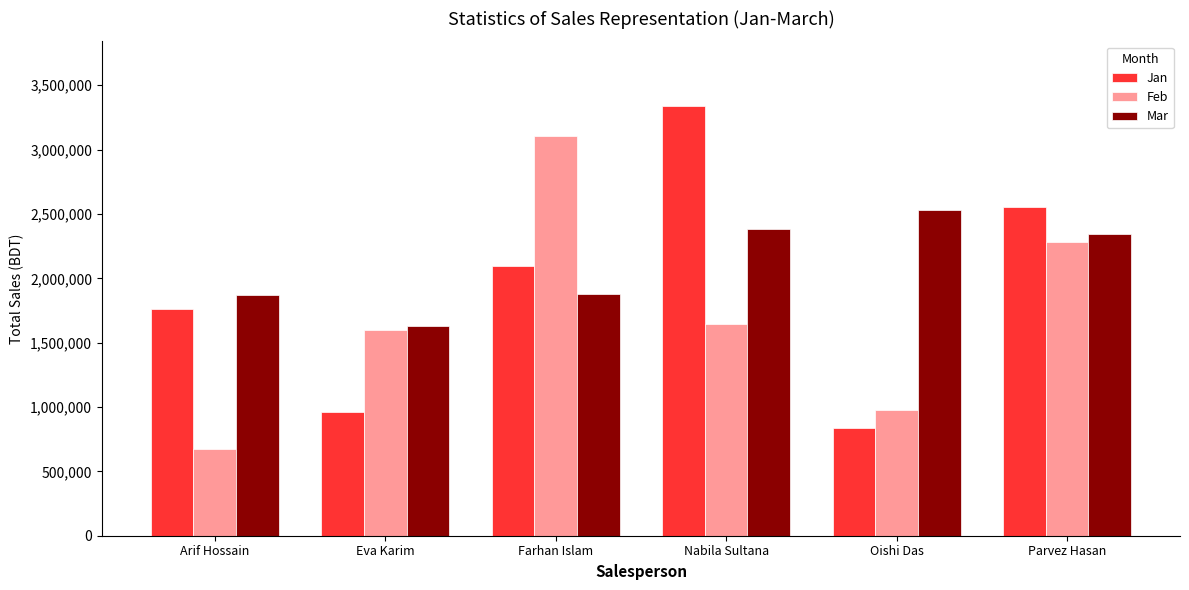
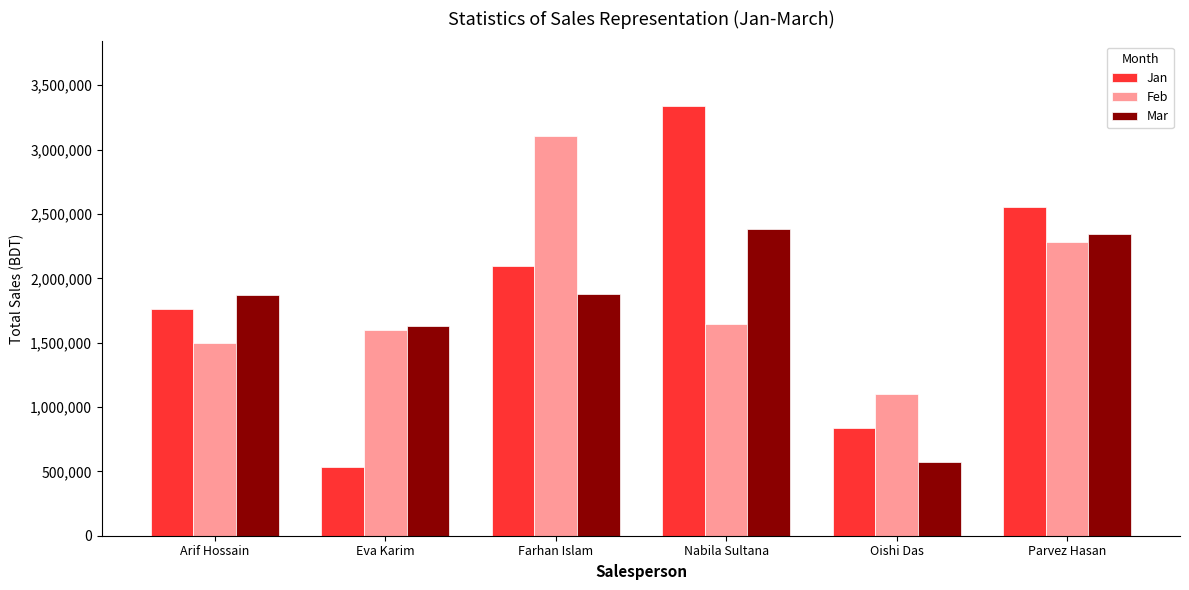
Feb, Arif Hossain: 670,000 -> 1,500,000
Jan, Eva Karim: 960,000 -> 540,000
Feb, Oishi Das: 980,000 -> 1,100,000
Mar, Oishi Das: 2,530,000 -> 570,000
